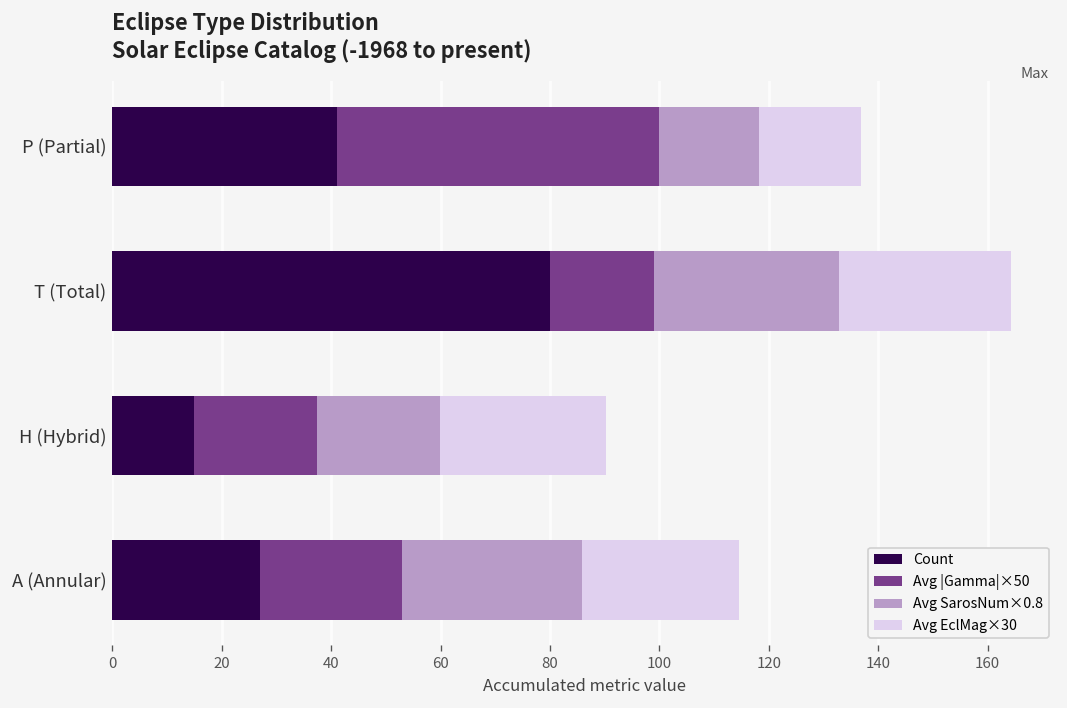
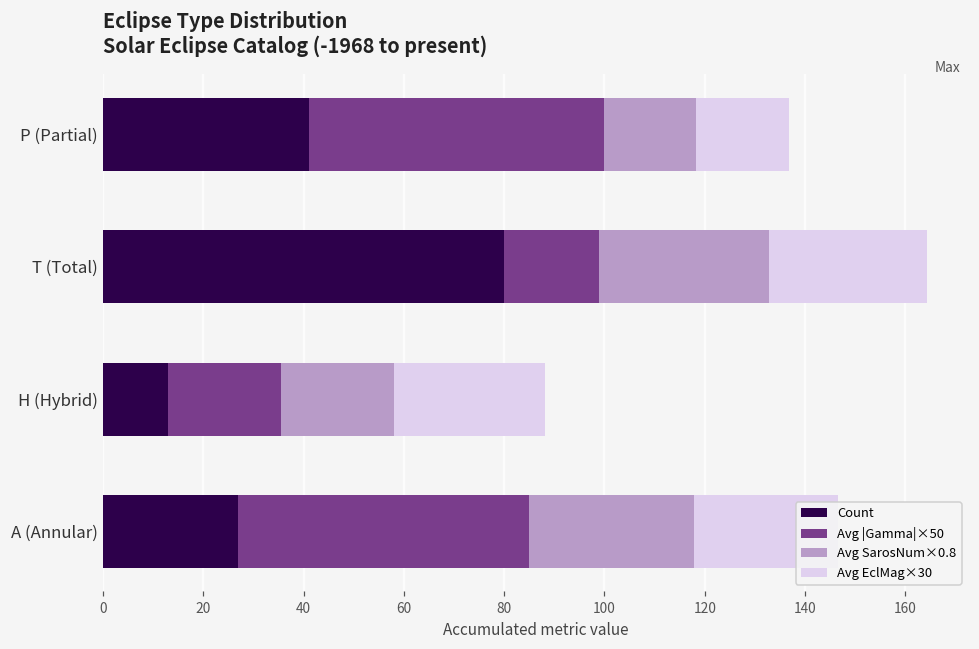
Count, H (Hybrid): 15 -> 13
Avg |Gamma|×50, A (Annular): 26 -> 58
